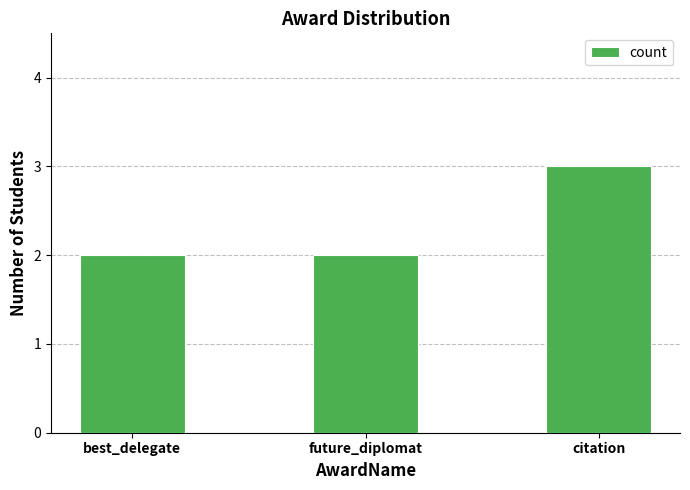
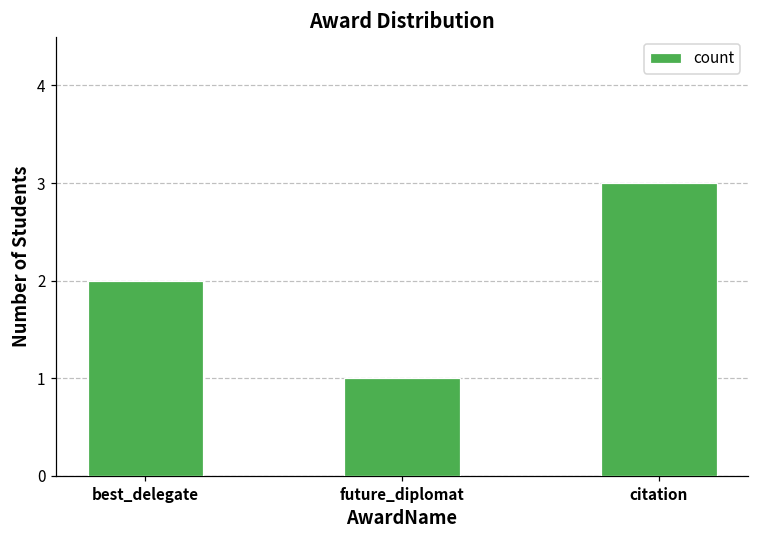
future_diplomat: 2 -> 1
